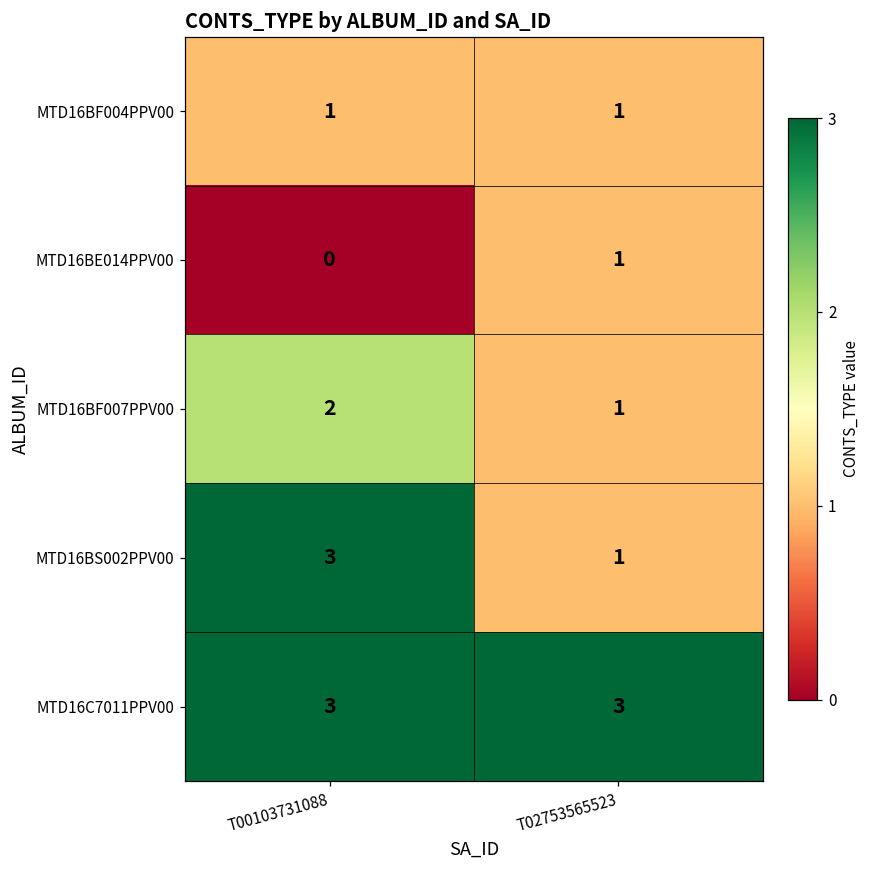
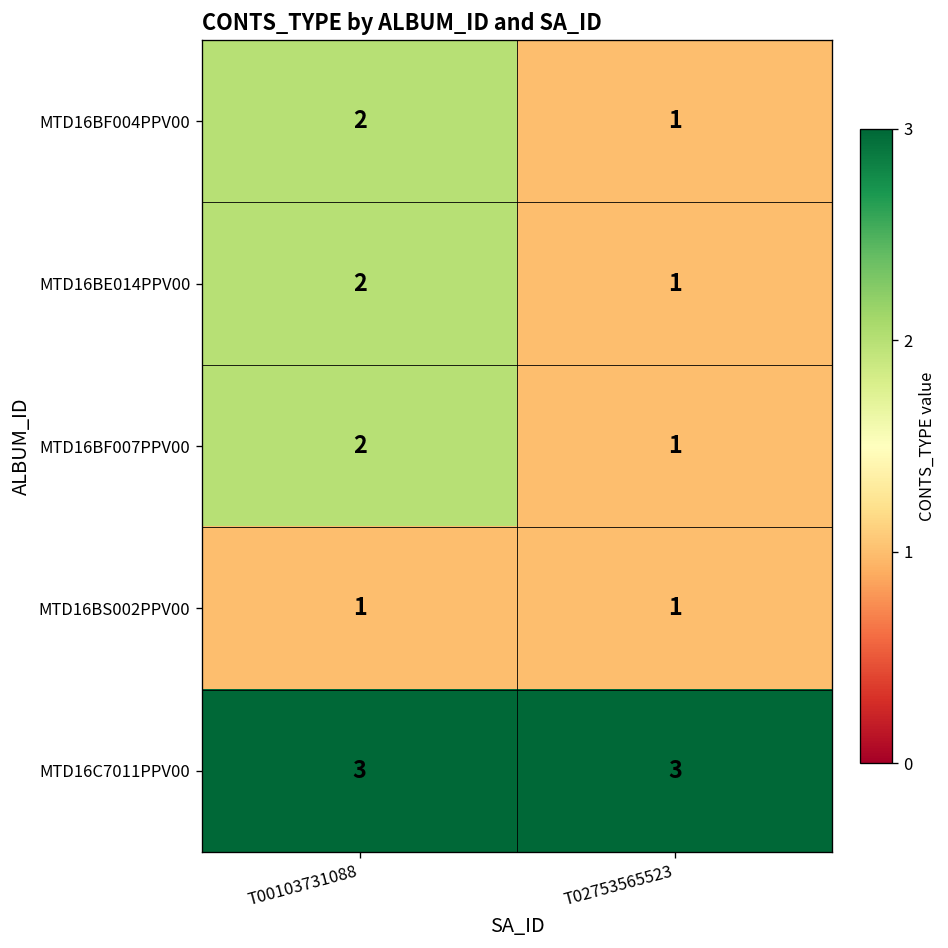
MTD16BF004PPV00, T00103731088: 1 -> 2
MTD16BE014PPV00, T00103731088: 0 -> 2
MTD16BS002PPV00, T00103731088: 3 -> 1
